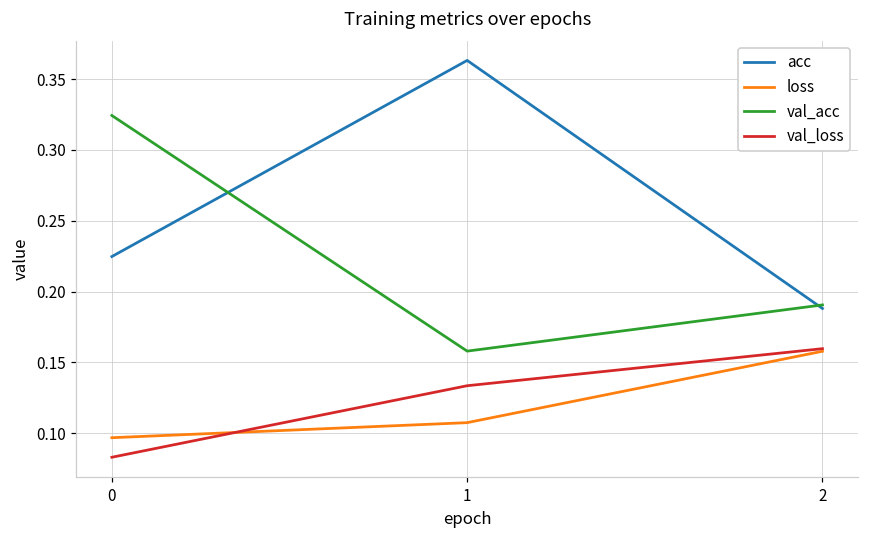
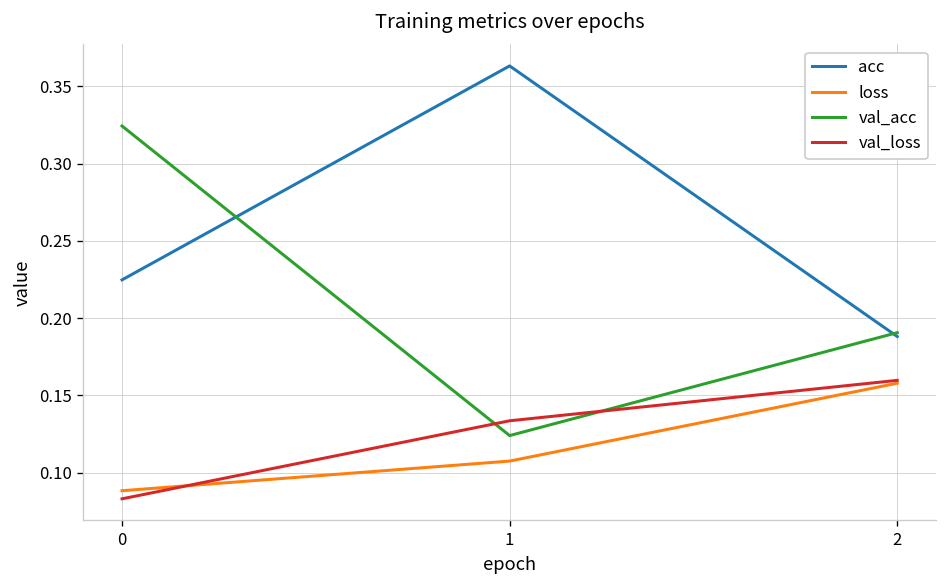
loss, 0: 0.097 -> 0.088
val_acc, 1: 0.158 -> 0.124
